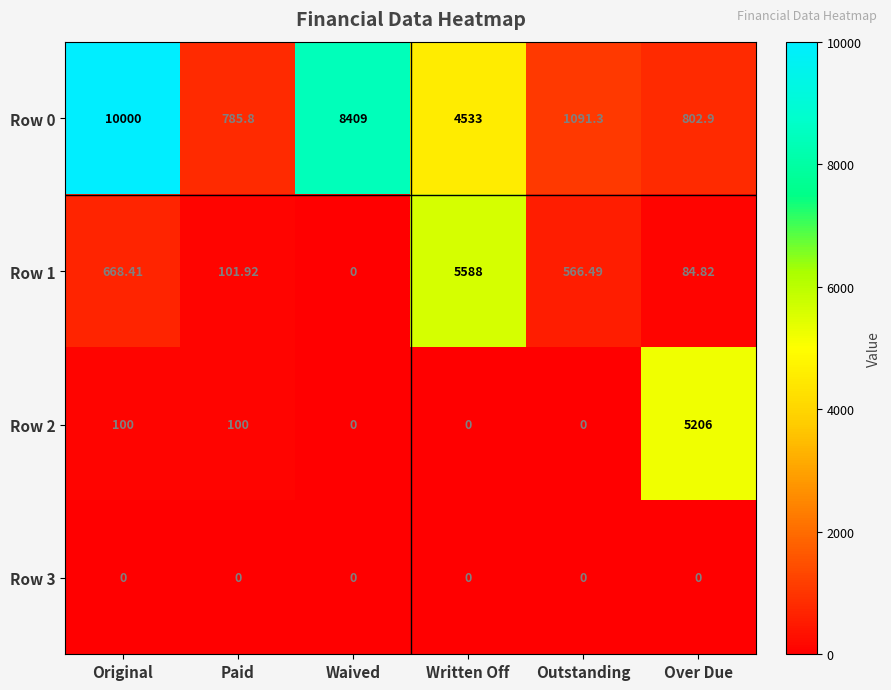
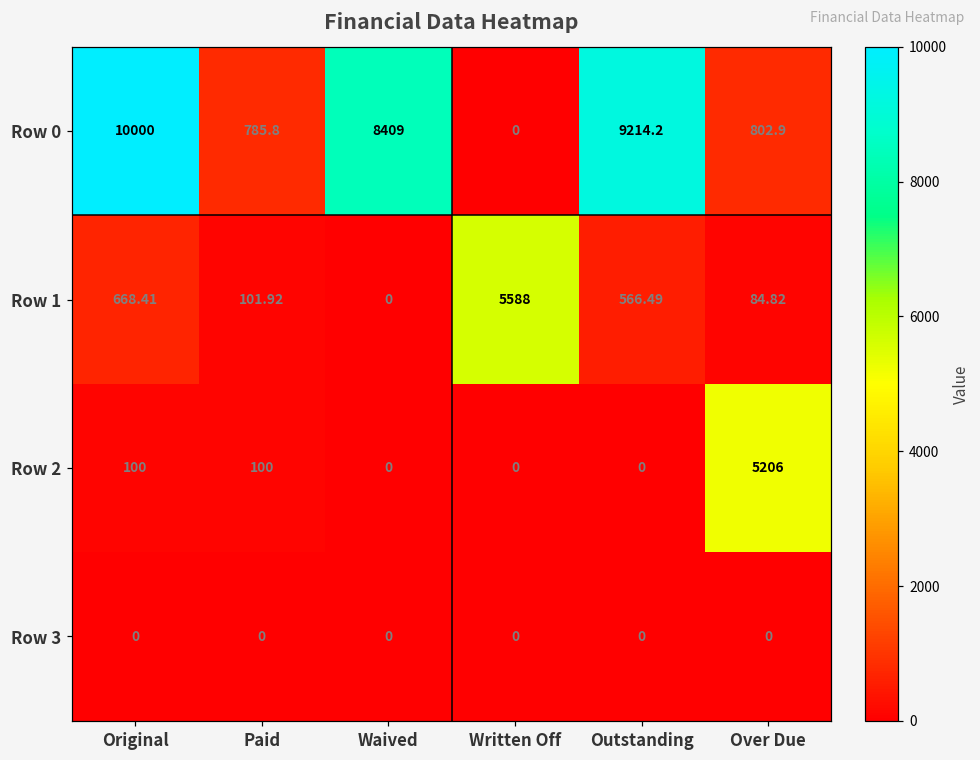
Row 0, Written Off: 4533 -> 0
Row 0, Outstanding: 1091.3 -> 9214.2
